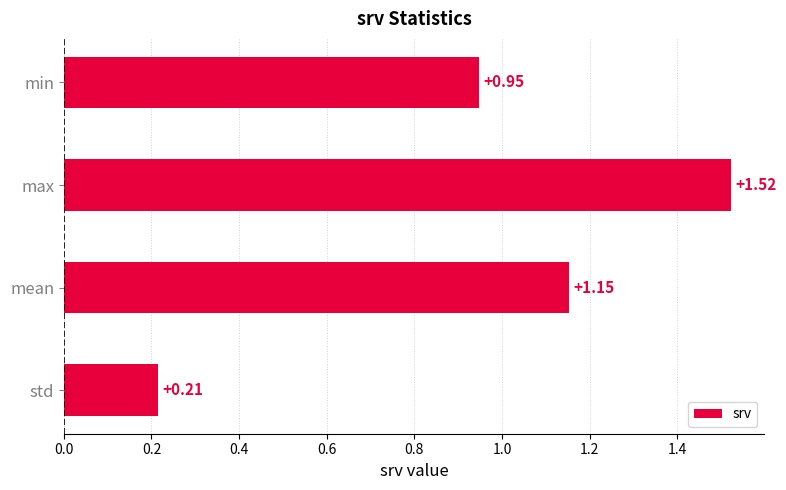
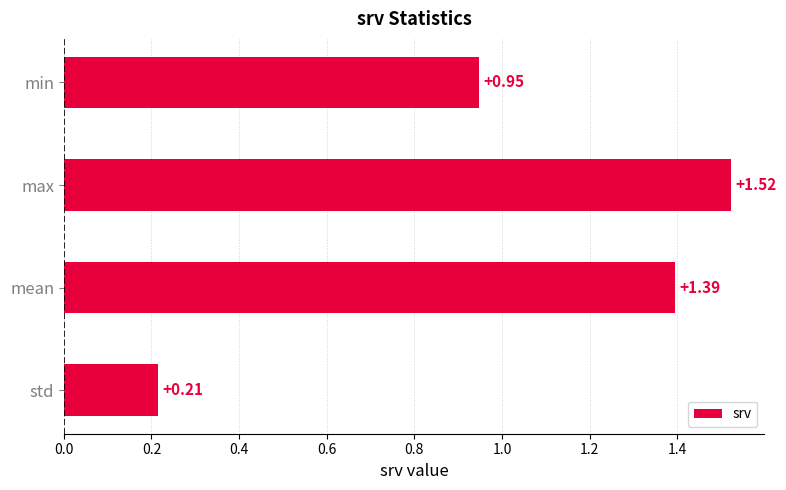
mean: +1.15 -> +1.39
